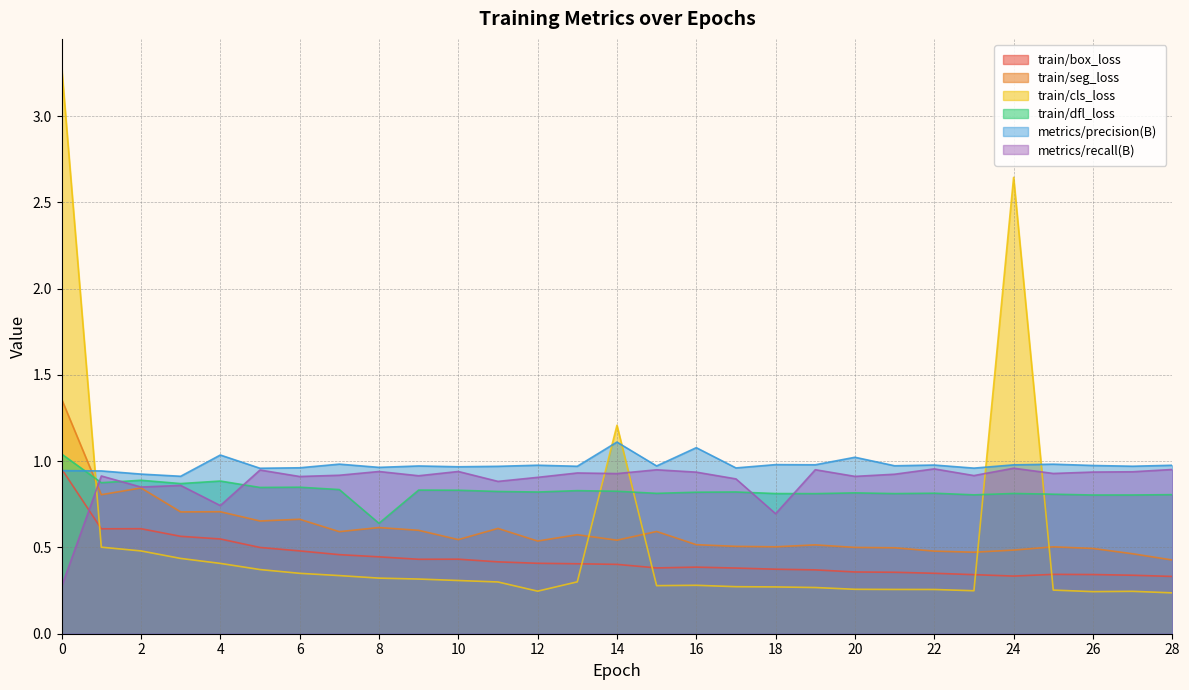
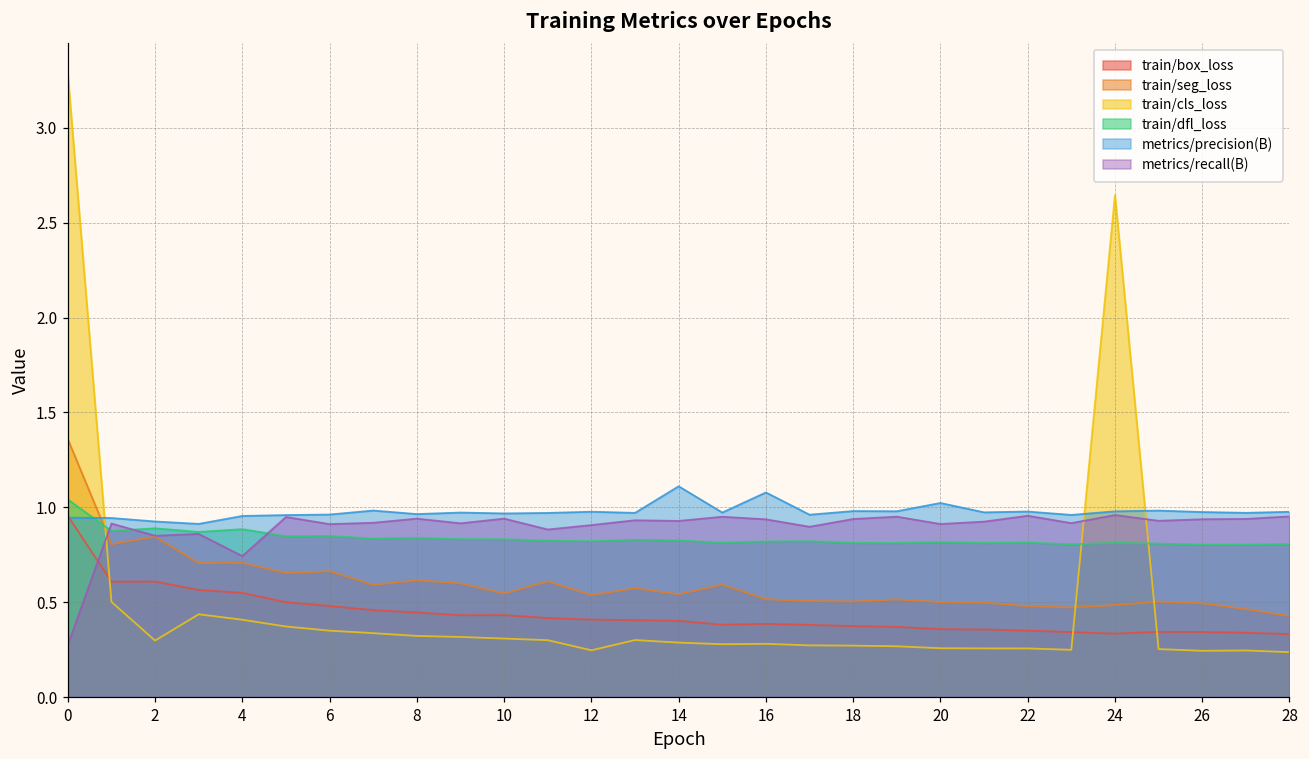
train/cls_loss, 2: 0.48 -> 0.30
metrics/precision(B), 4: 1.04 -> 0.95
train/dfl_loss, 8: 0.64 -> 0.84
train/cls_loss, 14: 1.21 -> 0.29
metrics/recall(B), 18: 0.70 -> 0.94
